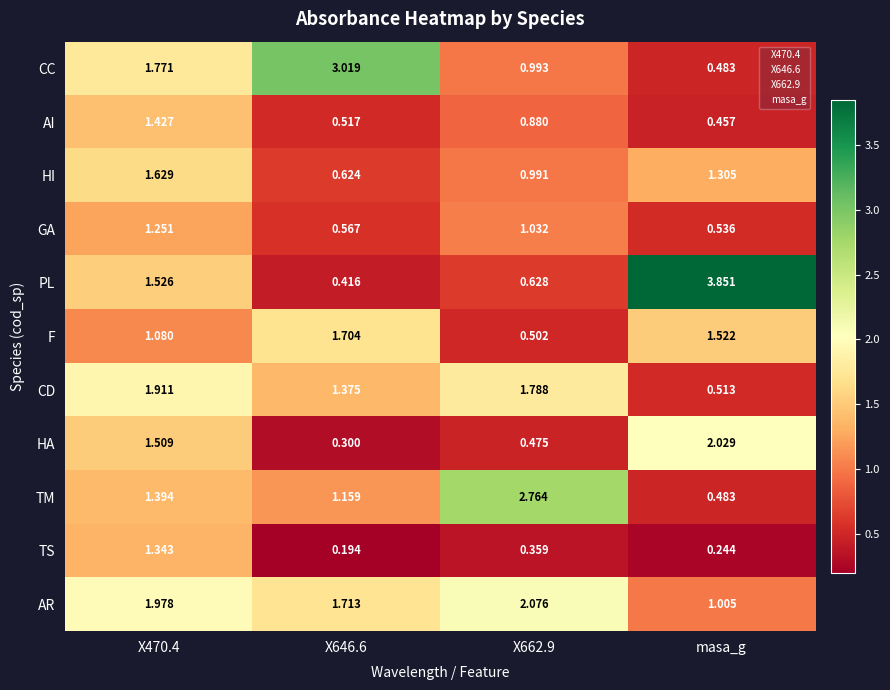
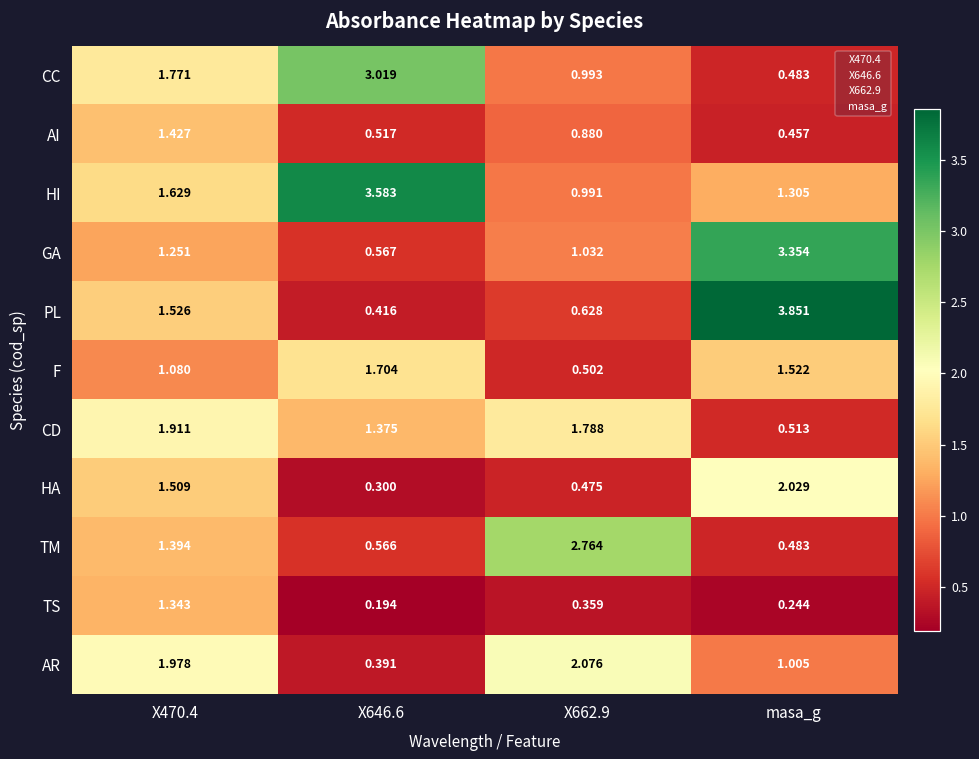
HI, X646.6: 0.624 -> 3.583
GA, masa_g: 0.536 -> 3.354
TM, X646.6: 1.159 -> 0.566
AR, X646.6: 1.713 -> 0.391
